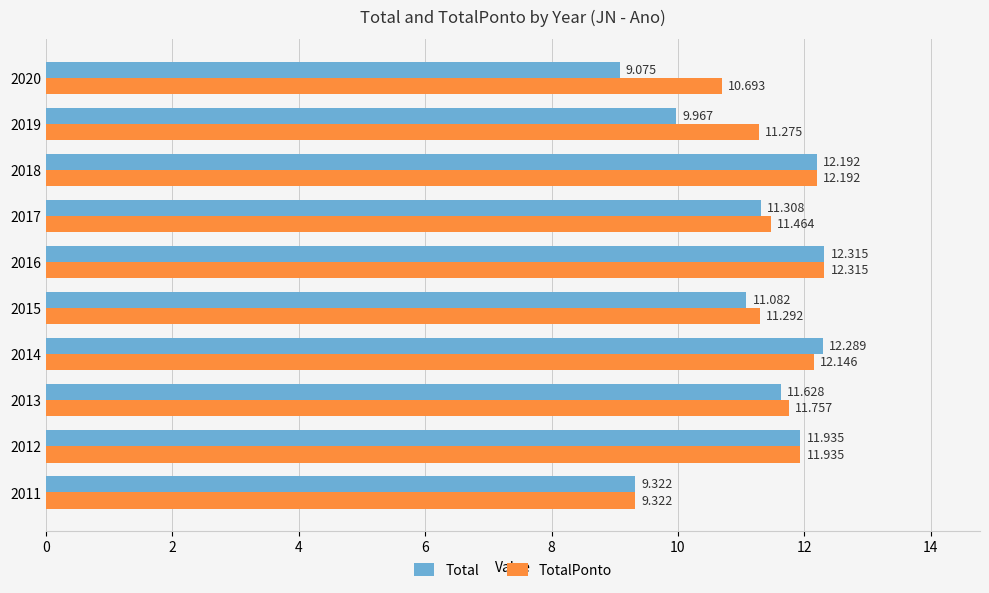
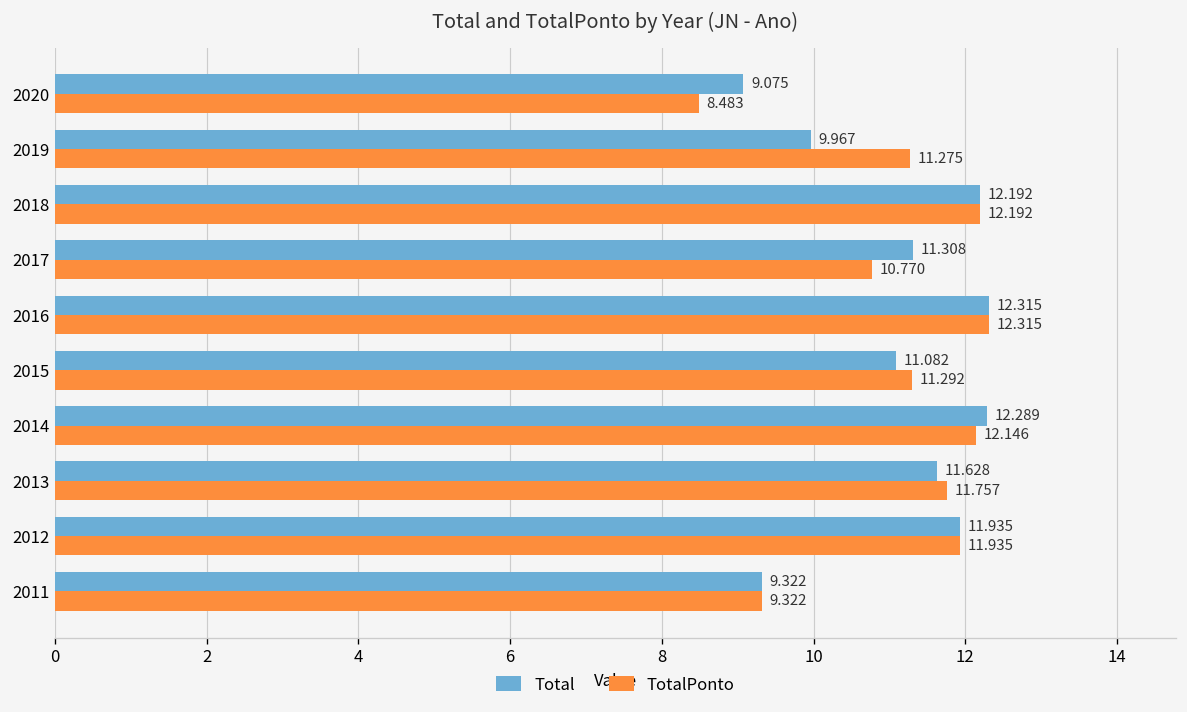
TotalPonto, 2020: 10.693 -> 8.483
TotalPonto, 2017: 11.464 -> 10.770
